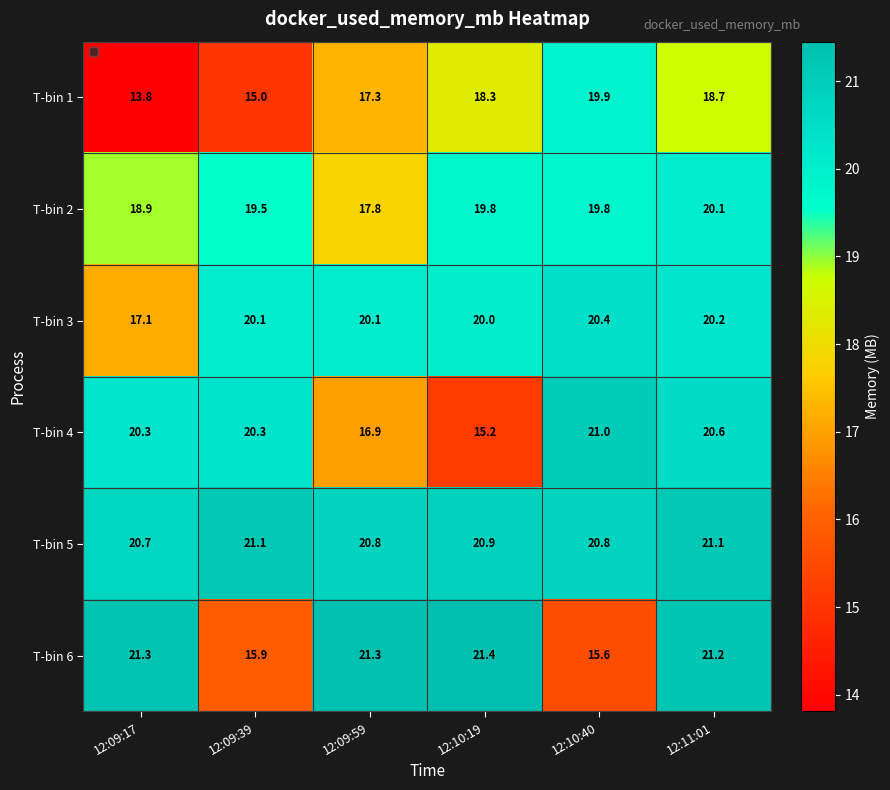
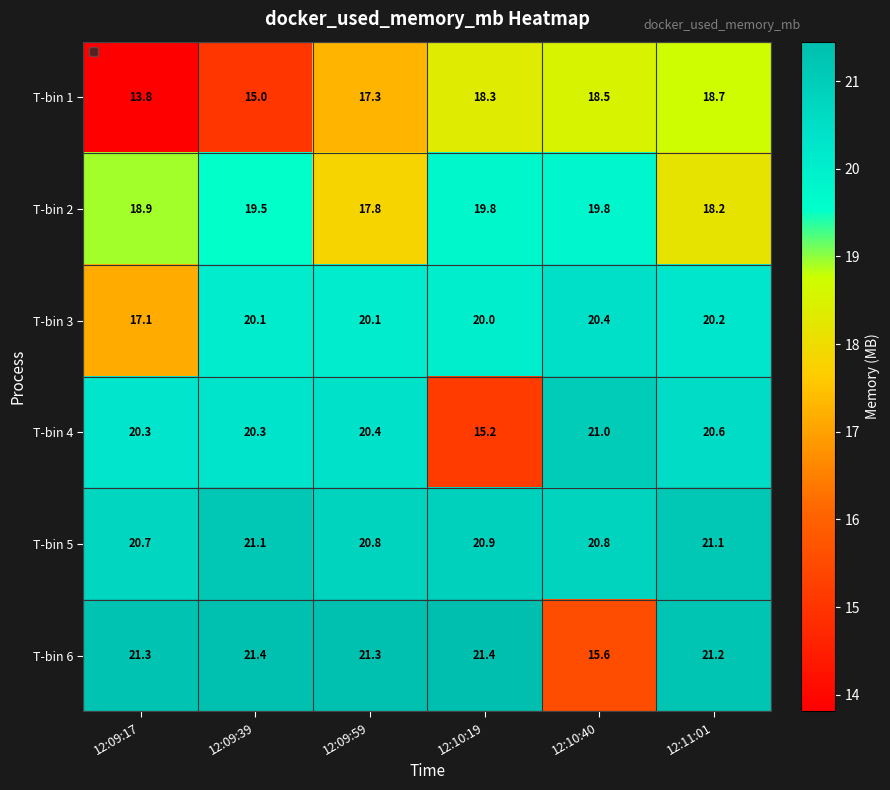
T-bin 1, 12:10:40: 19.9 -> 18.5
T-bin 2, 12:11:01: 20.1 -> 18.2
T-bin 4, 12:09:59: 16.9 -> 20.4
T-bin 6, 12:09:39: 15.9 -> 21.4
